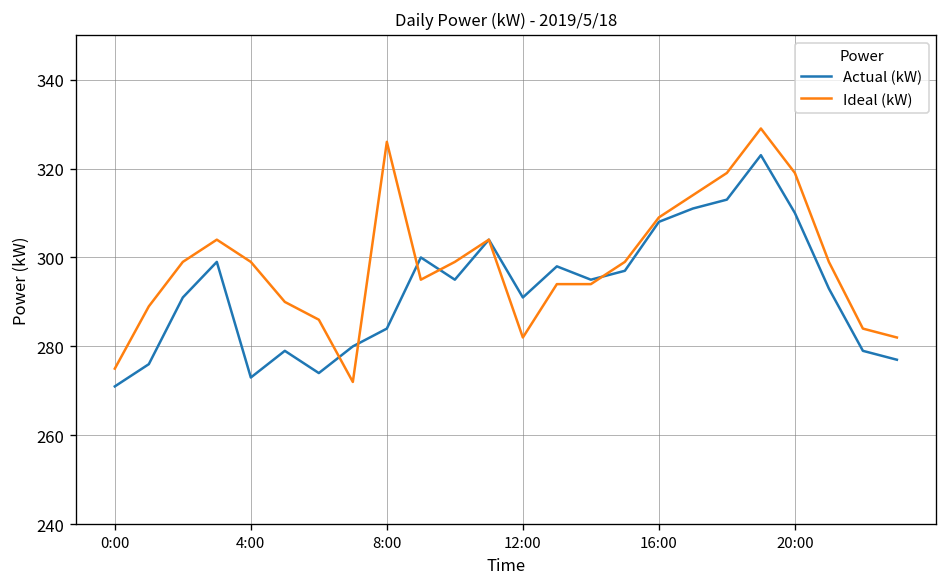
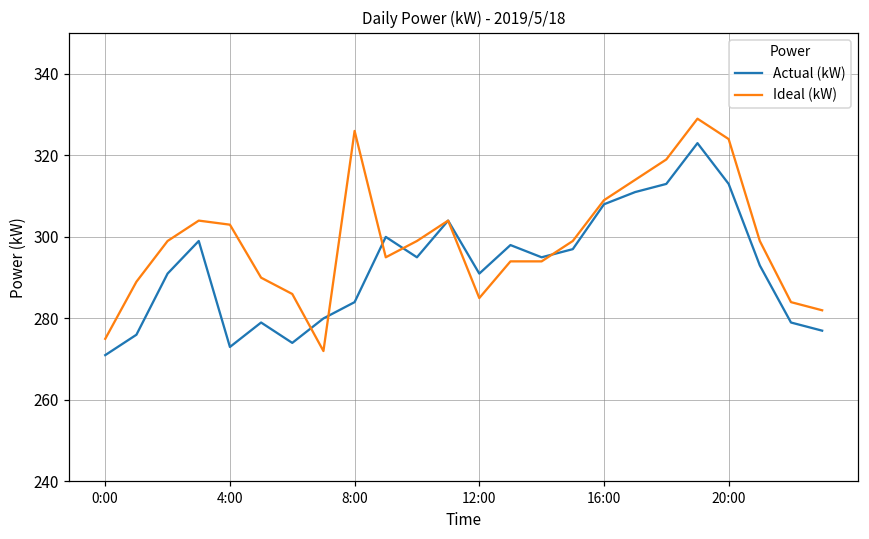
Ideal (kW), 4:00: 299 -> 303
Ideal (kW), 12:00: 282 -> 285
Actual (kW), 20:00: 310 -> 313
Ideal (kW), 20:00: 319 -> 324
